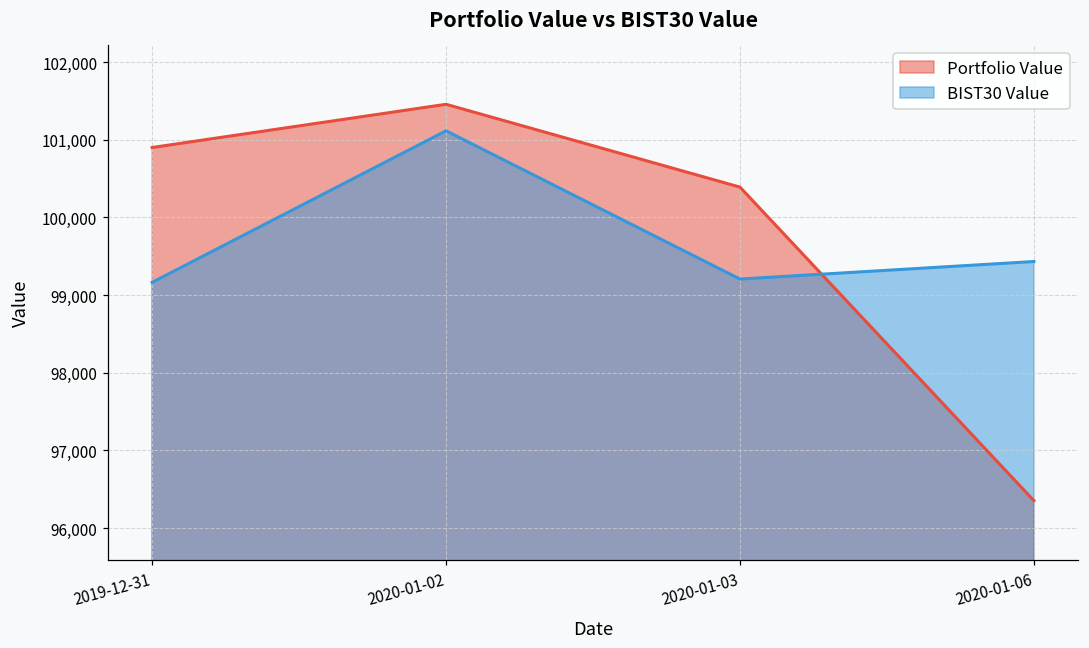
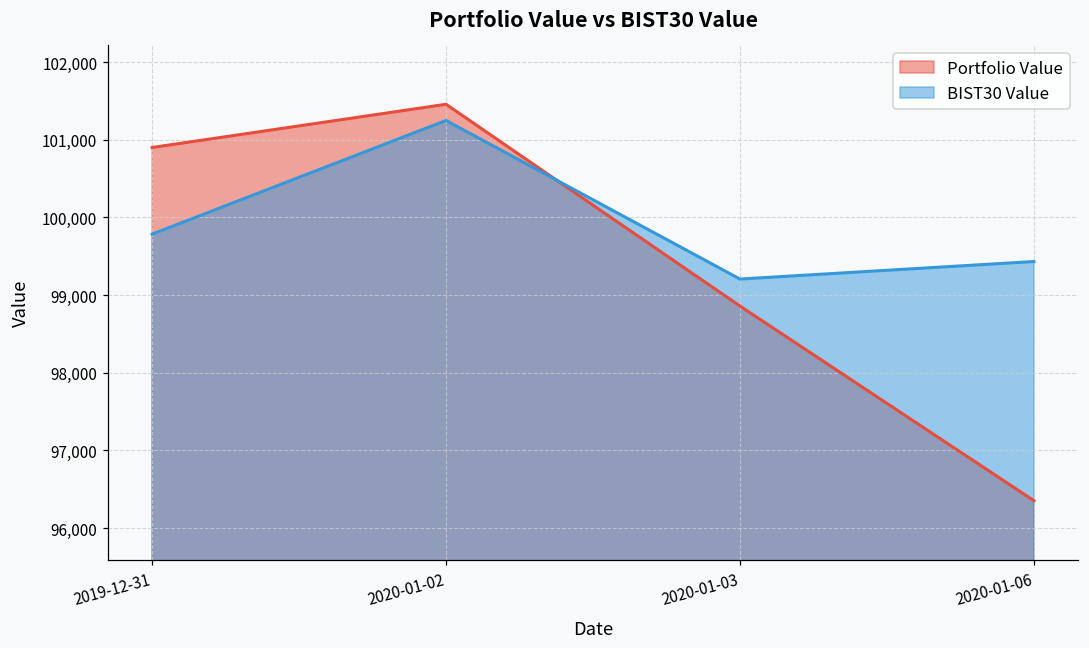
BIST30 Value, 2019-12-31: 99,200 -> 99,800
BIST30 Value, 2020-01-02: 101,100 -> 101,200
Portfolio Value, 2020-01-03: 100,400 -> 98,900
